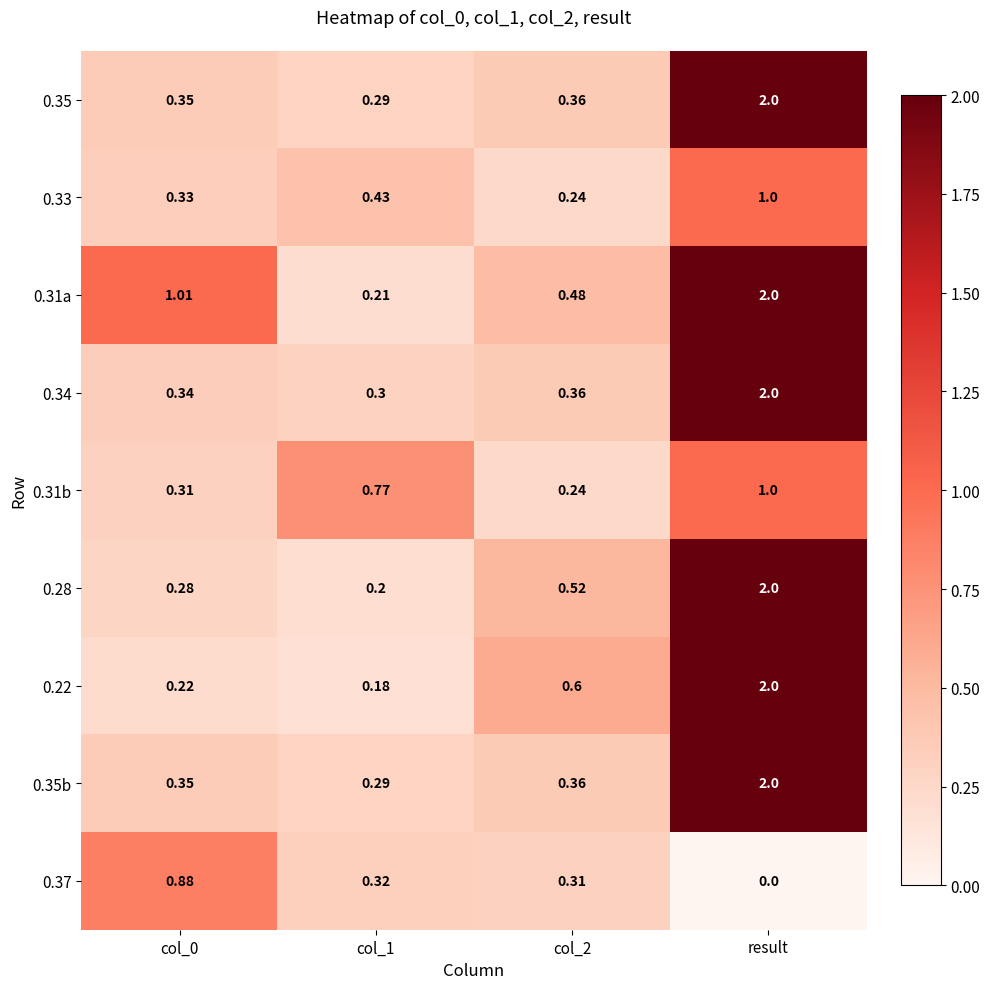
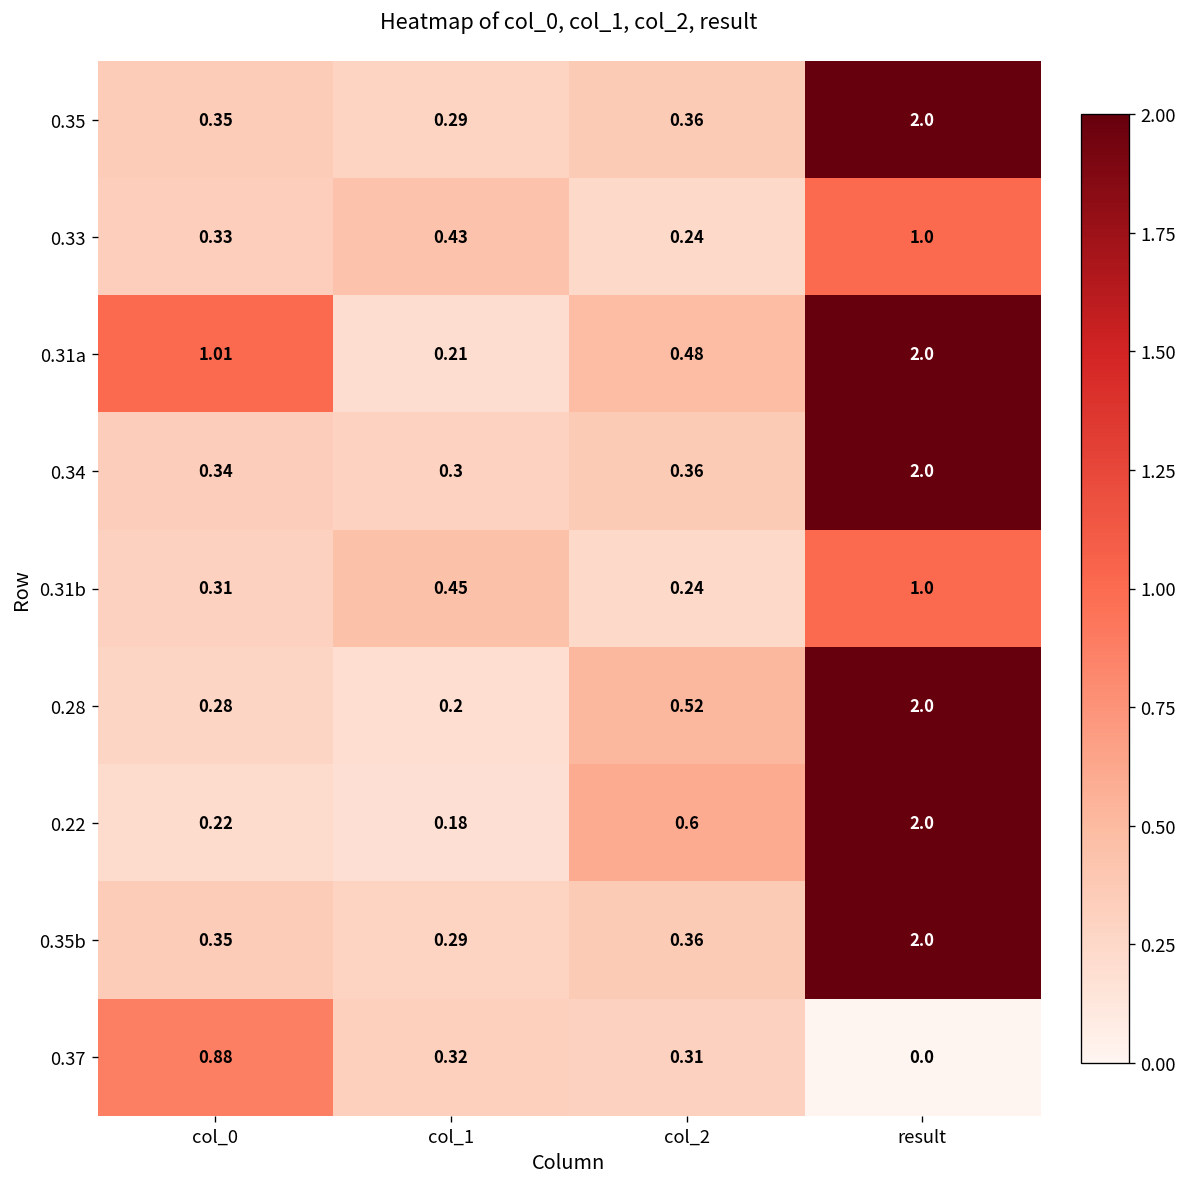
0.31b, col_1: 0.77 -> 0.45
